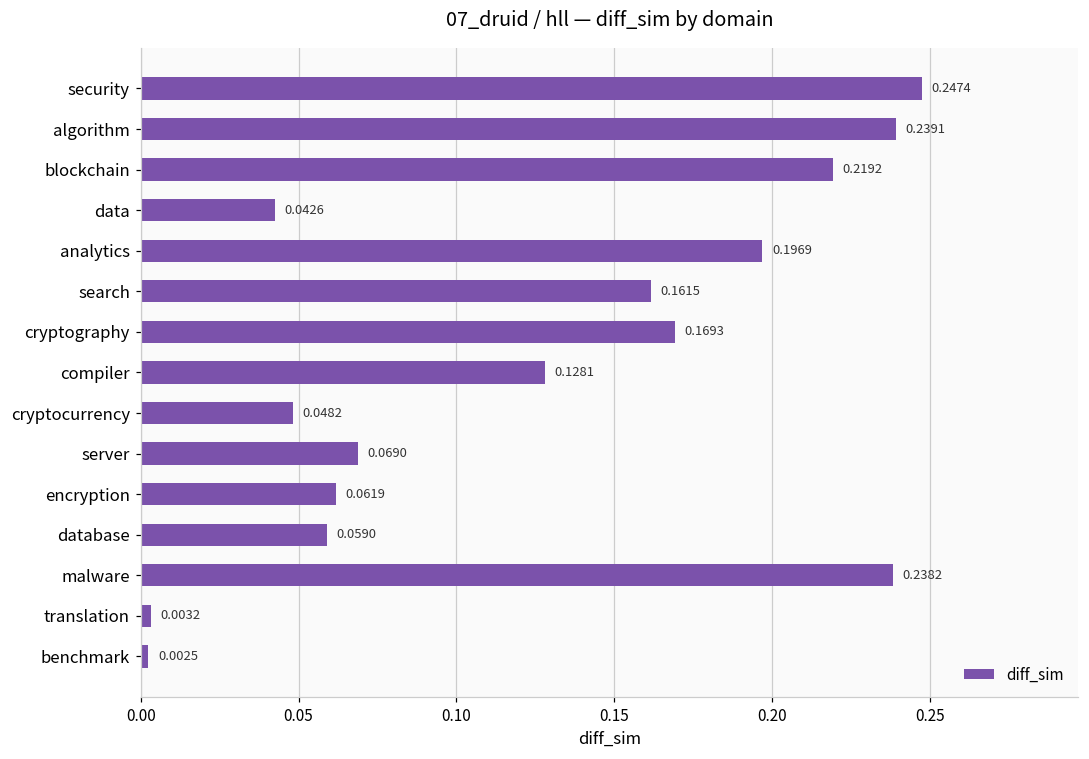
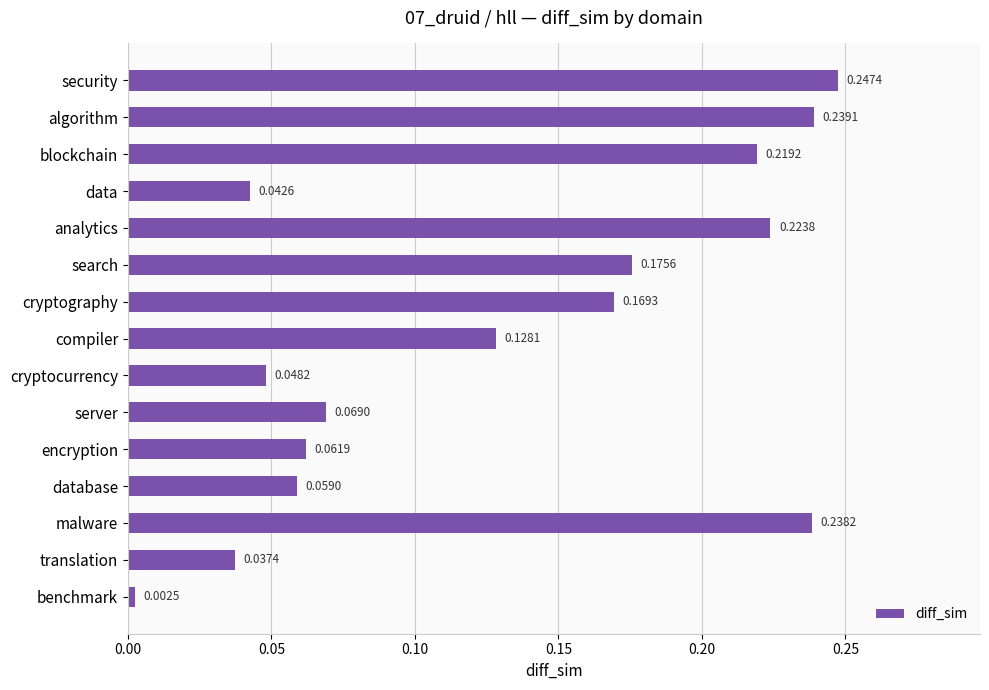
analytics: 0.1969 -> 0.2238
search: 0.1615 -> 0.1756
translation: 0.0032 -> 0.0374
